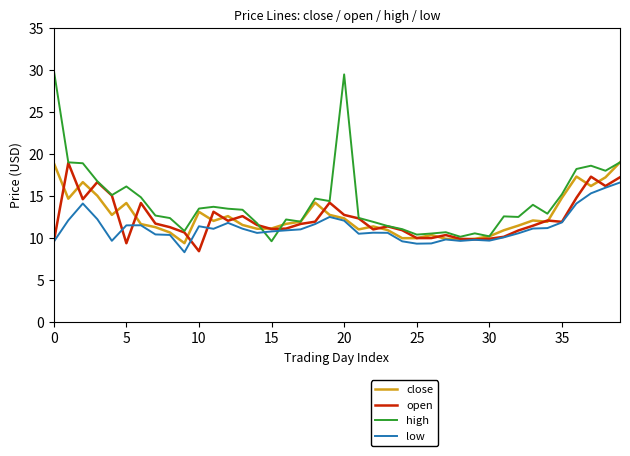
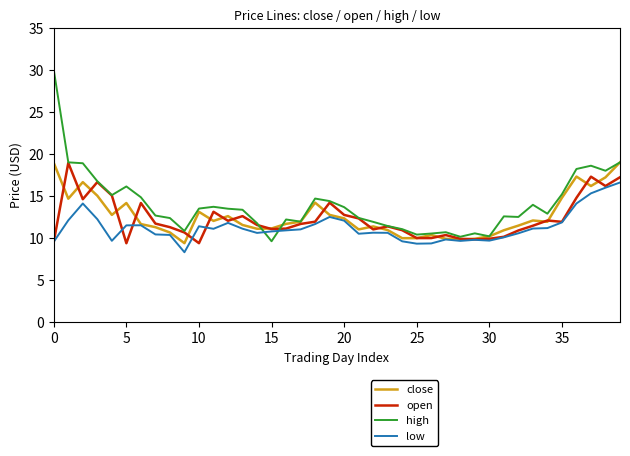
open, 10: 8 -> 9
high, 20: 29 -> 14
